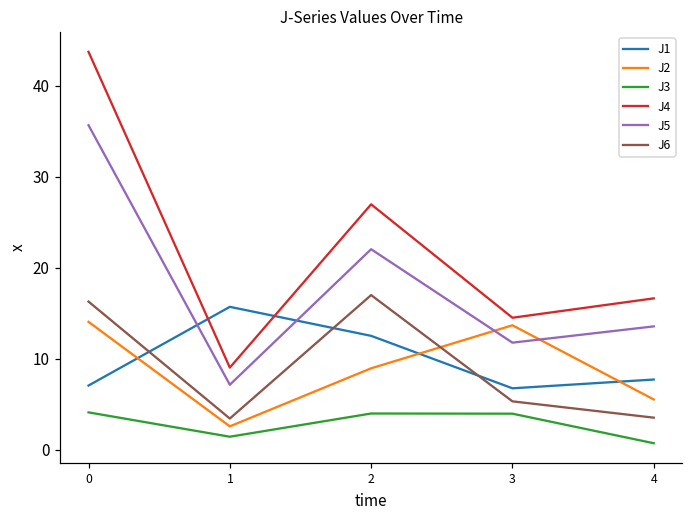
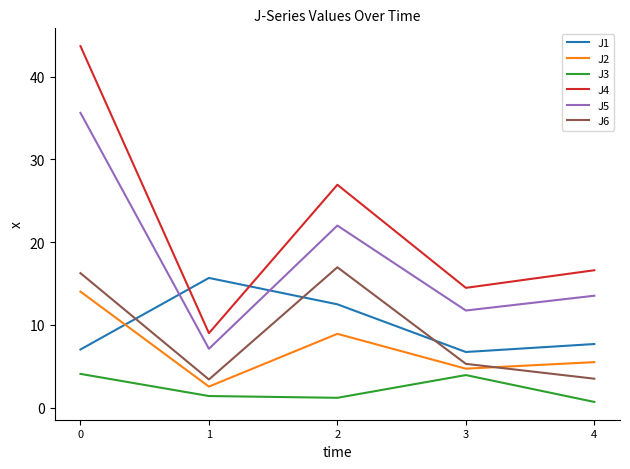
J3, 2: 4 -> 1
J2, 3: 14 -> 5
